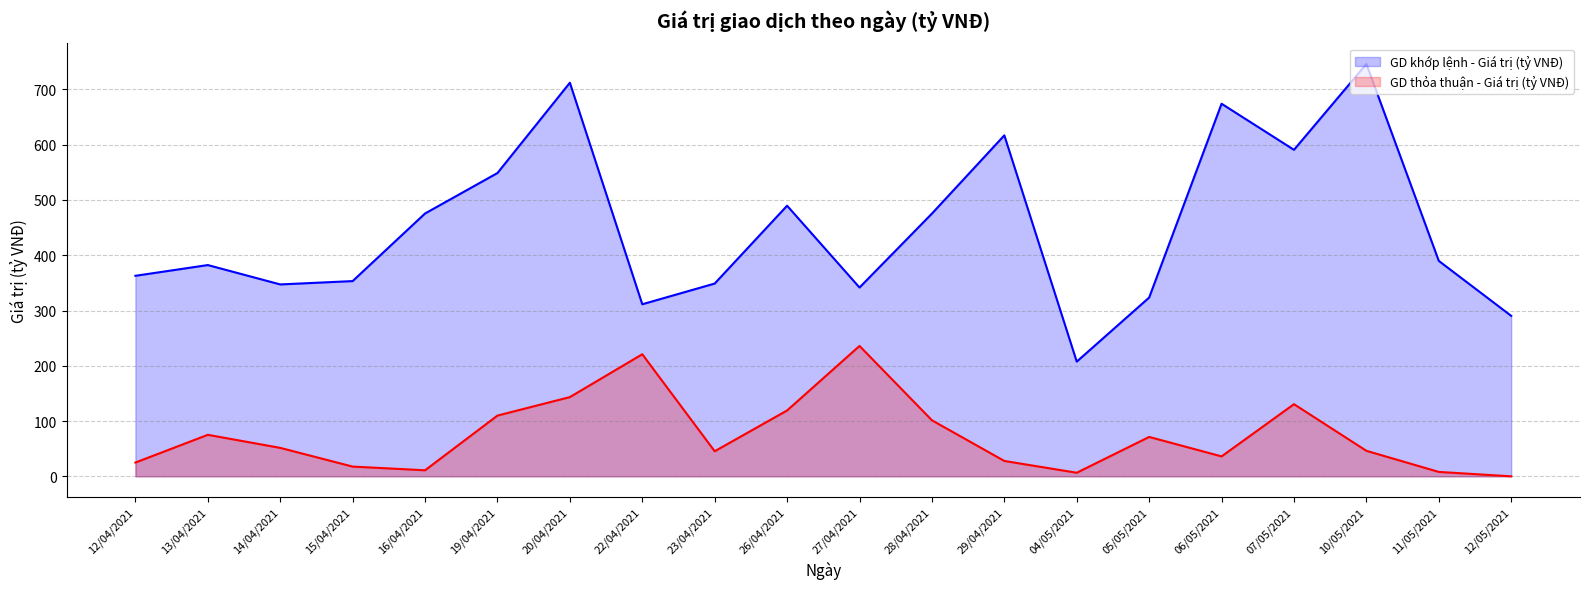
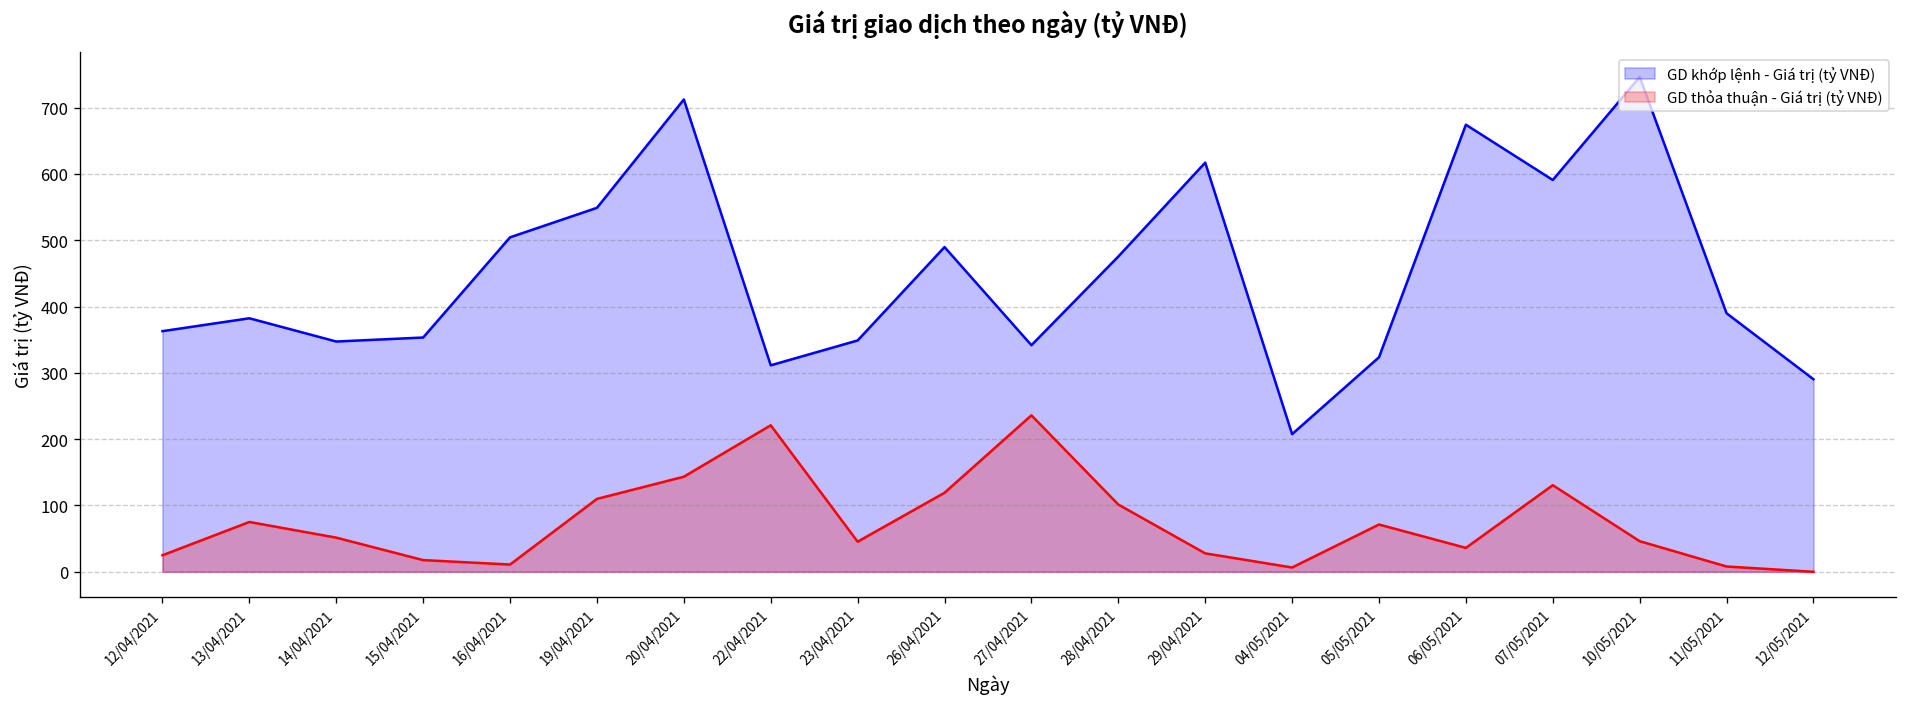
GD khớp lệnh - Giá trị (tỷ VNĐ), 16/04/2021: 480 -> 500
